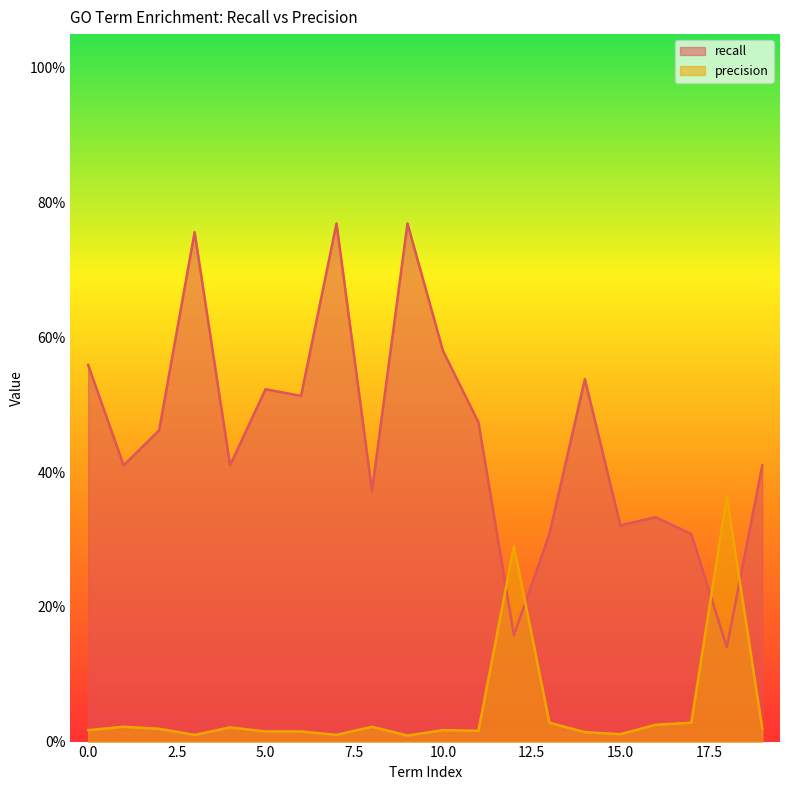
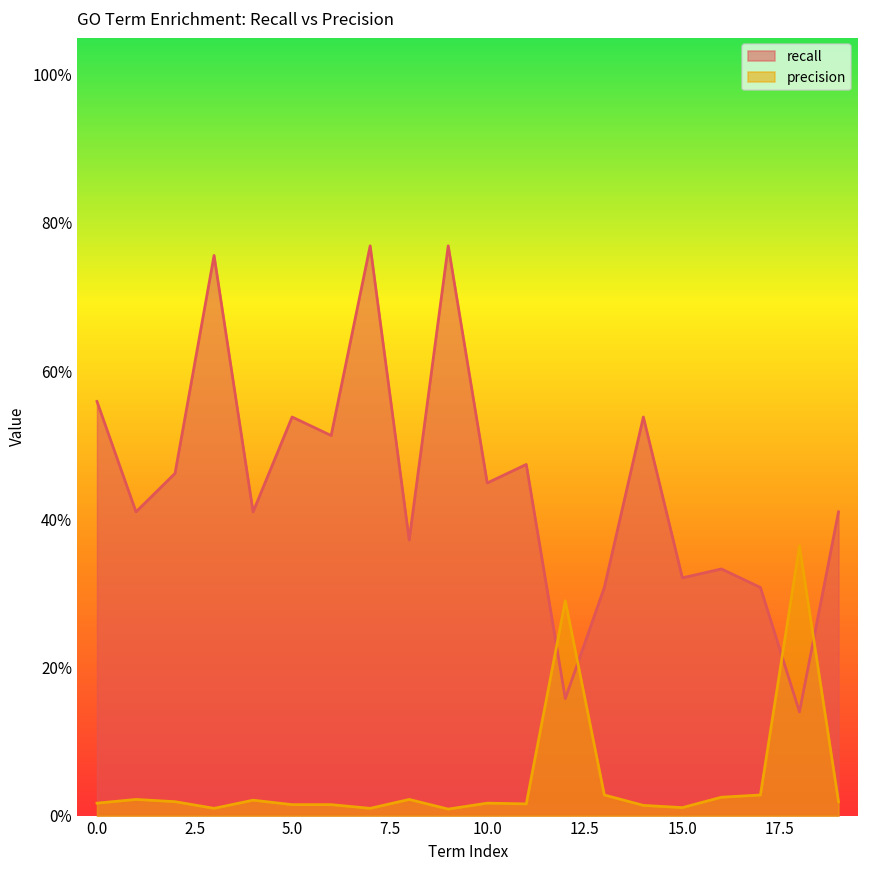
recall, 5.0: 52% -> 54%
recall, 10.0: 58% -> 45%
